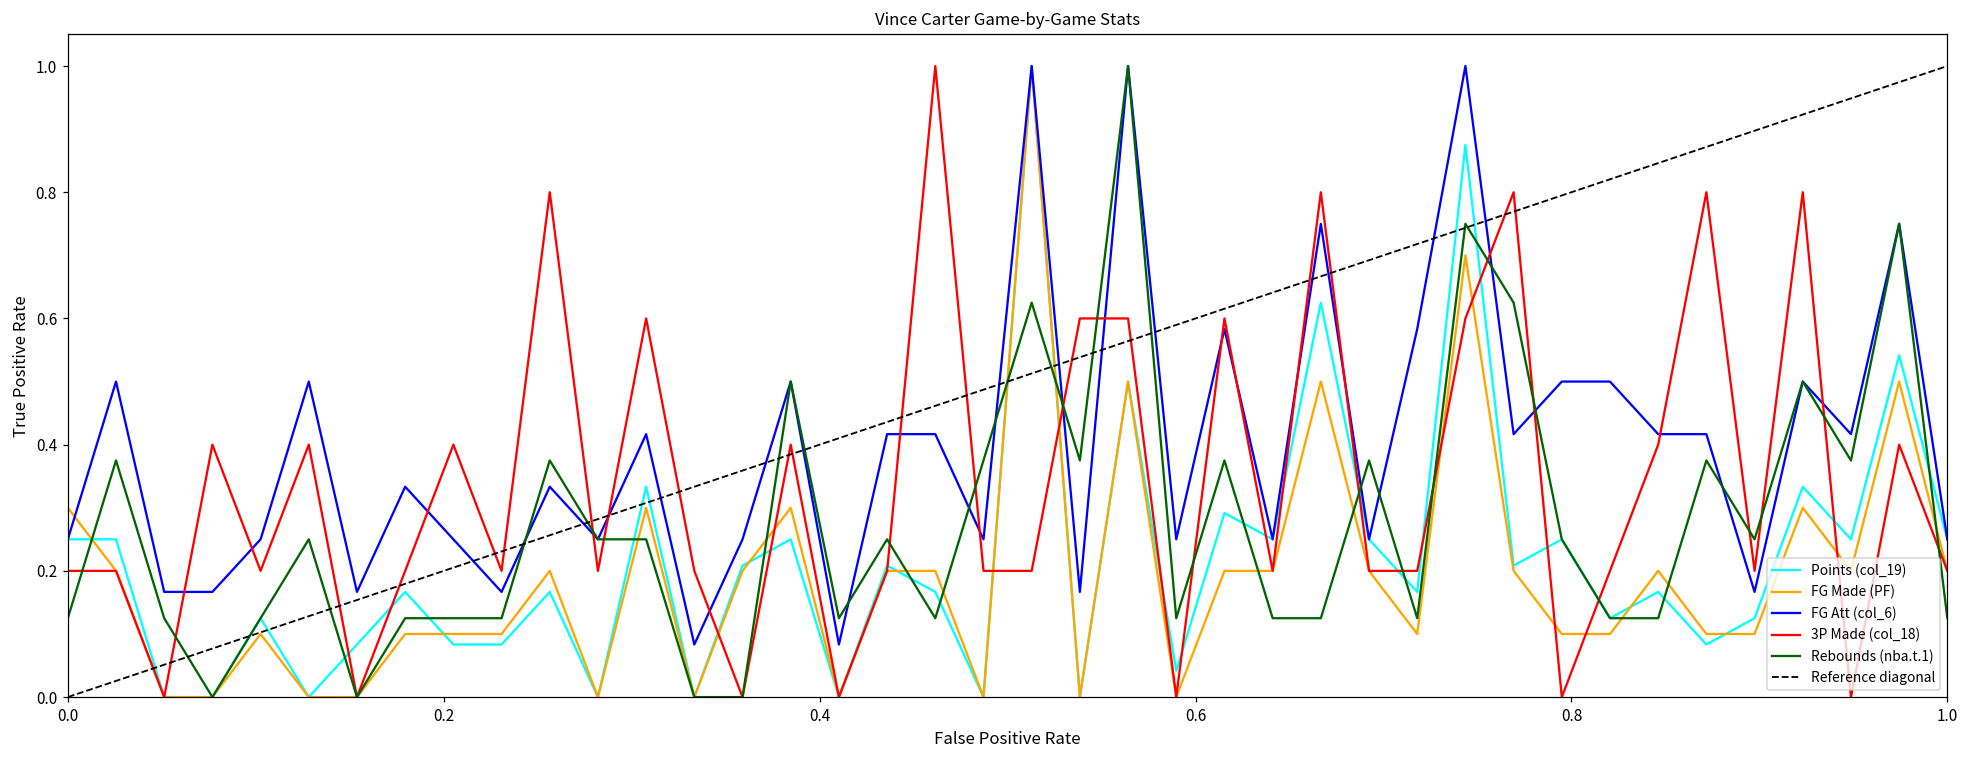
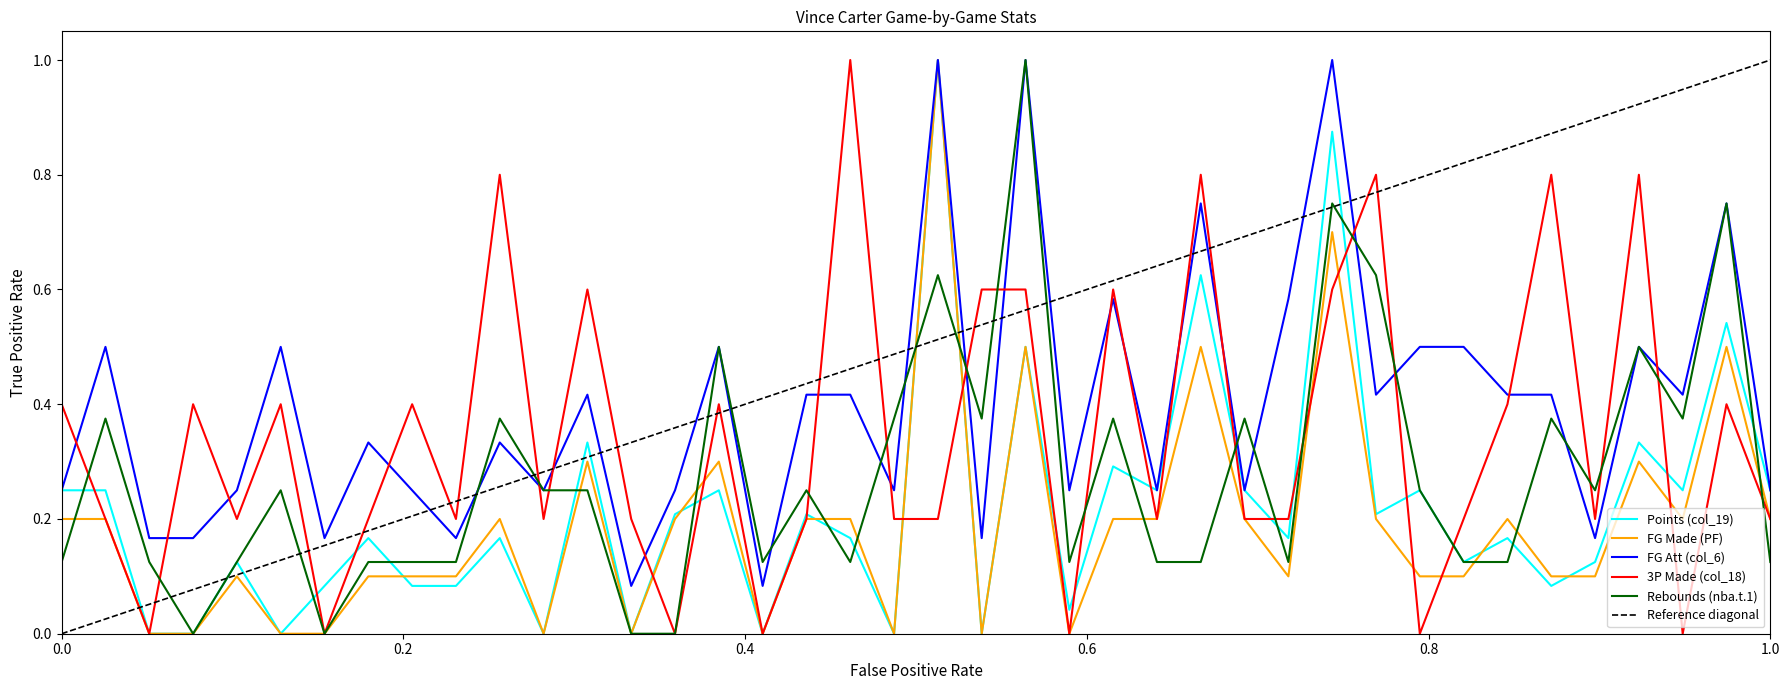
FG Made (PF), 0.0: 0.30 -> 0.20
3P Made (col_18), 0.0: 0.20 -> 0.40
